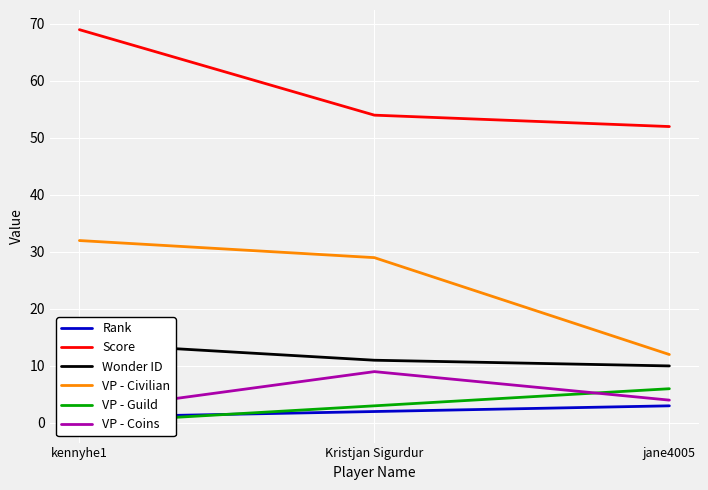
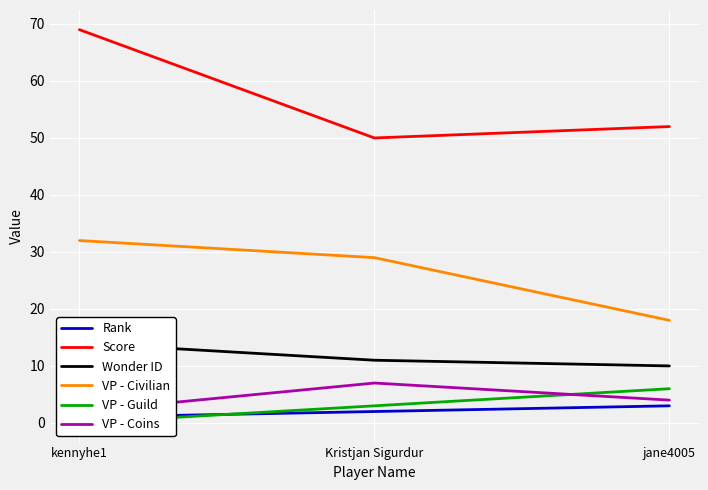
Score, Kristjan Sigurdur: 54 -> 50
VP - Coins, Kristjan Sigurdur: 9 -> 7
VP - Civilian, jane4005: 12 -> 18
